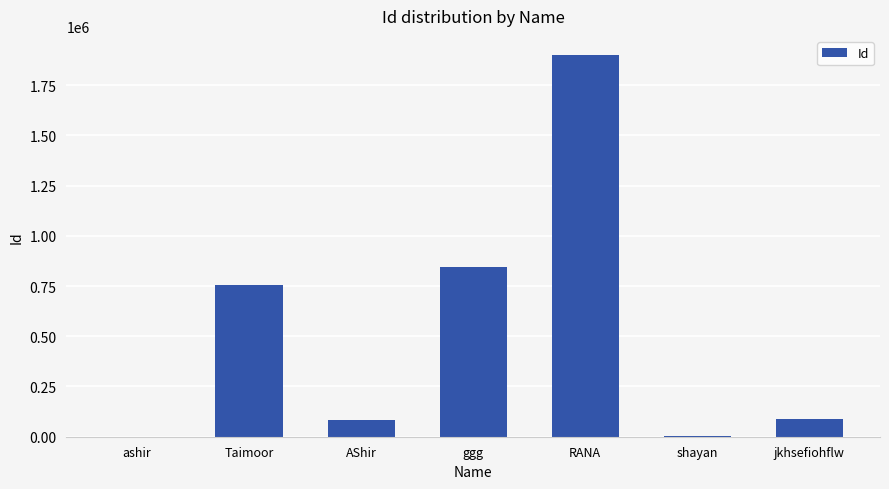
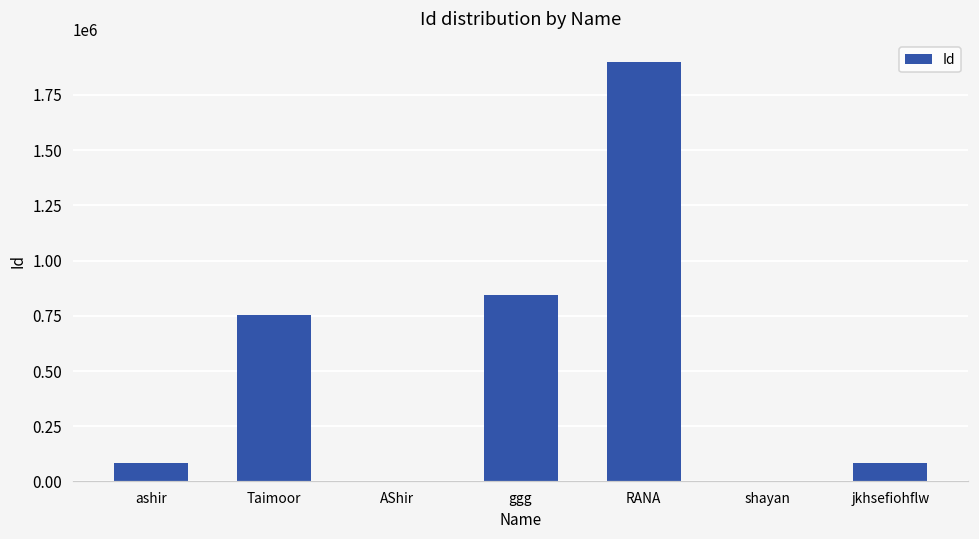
ashir: 0 -> 80000
AShir: 80000 -> 0
